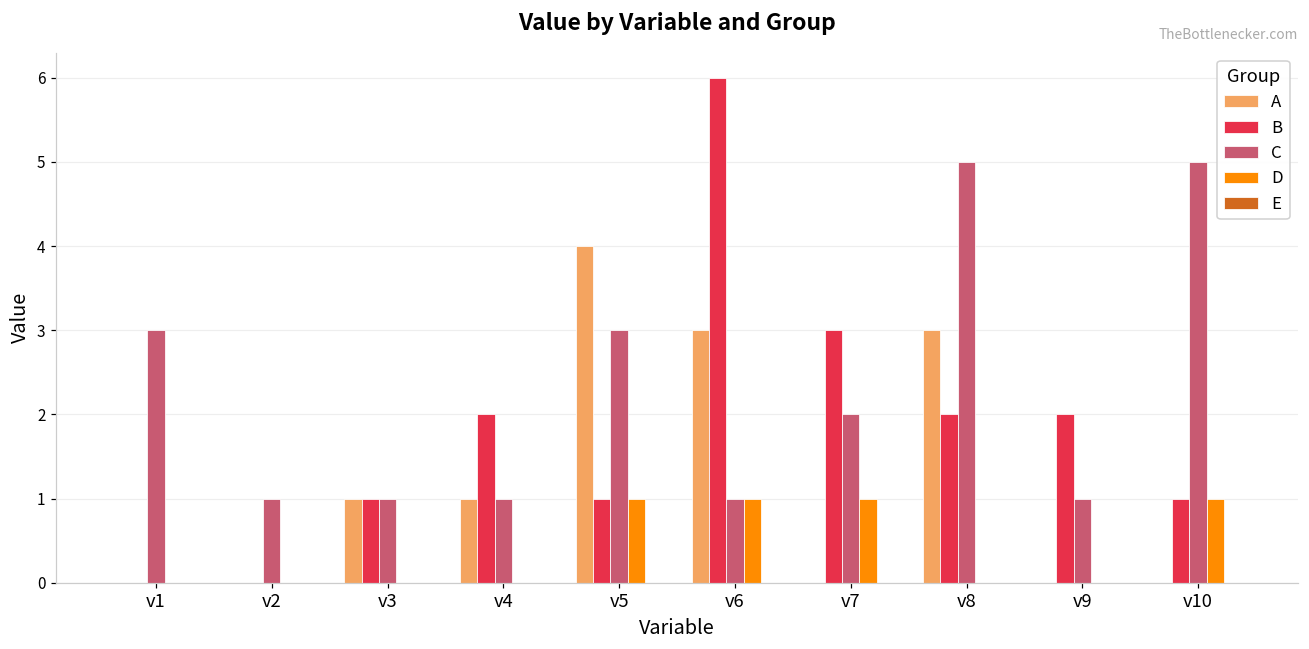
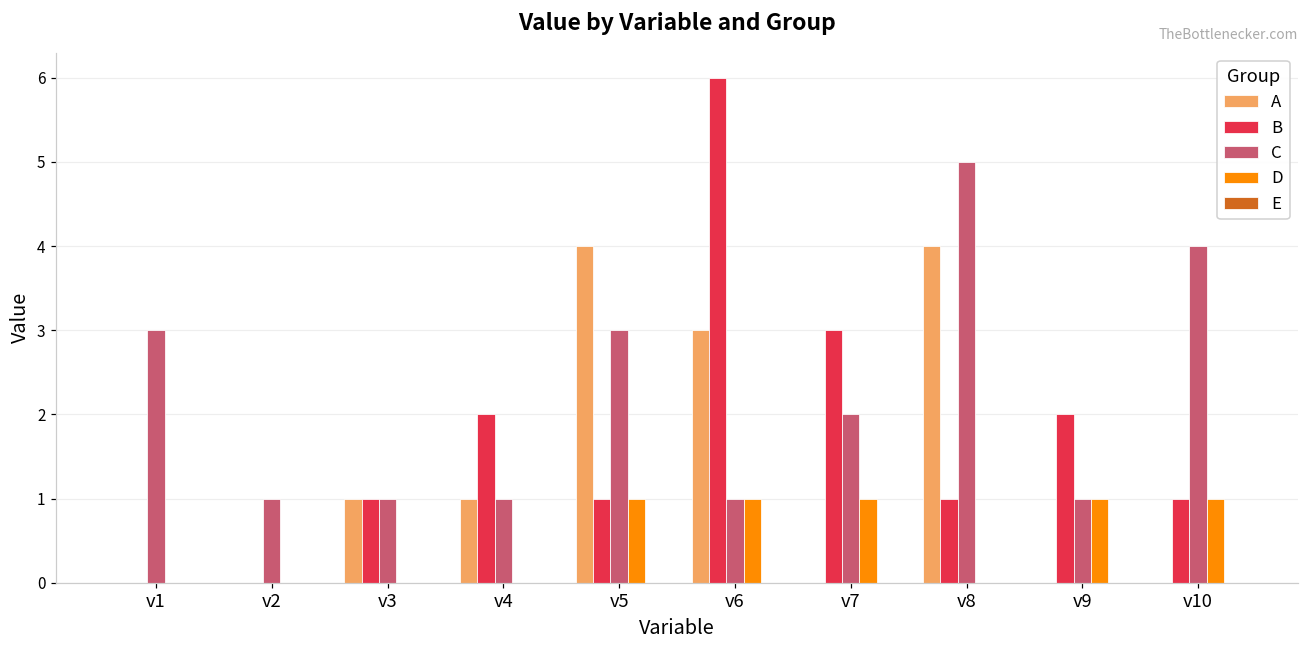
A, v8: 3 -> 4
B, v8: 2 -> 1
D, v9: 0 -> 1
C, v10: 5 -> 4
